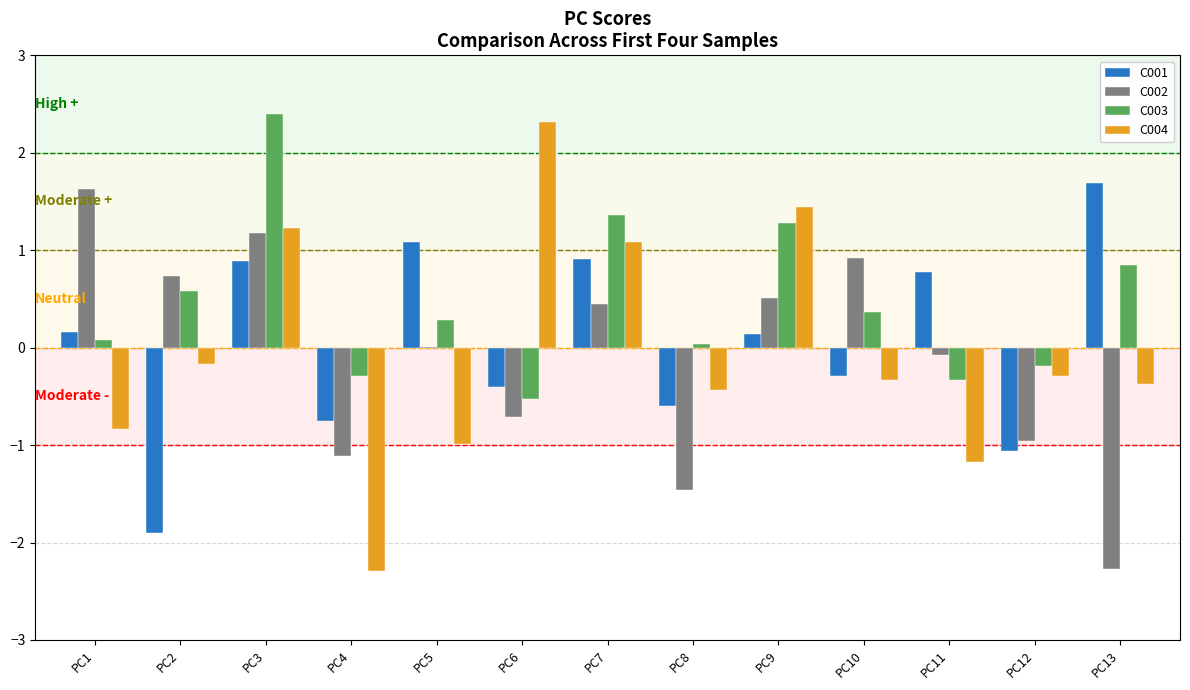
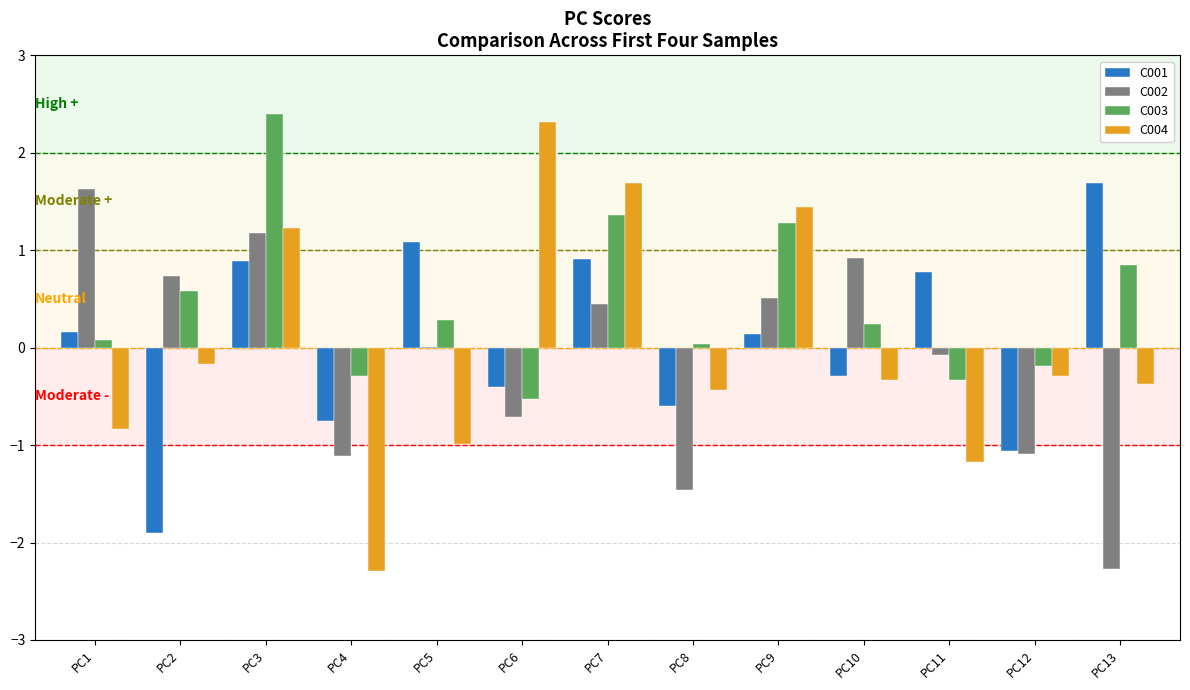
C004, PC7: 1.1 -> 1.7
C003, PC10: 0.4 -> 0.2
C002, PC12: -1.0 -> -1.1
